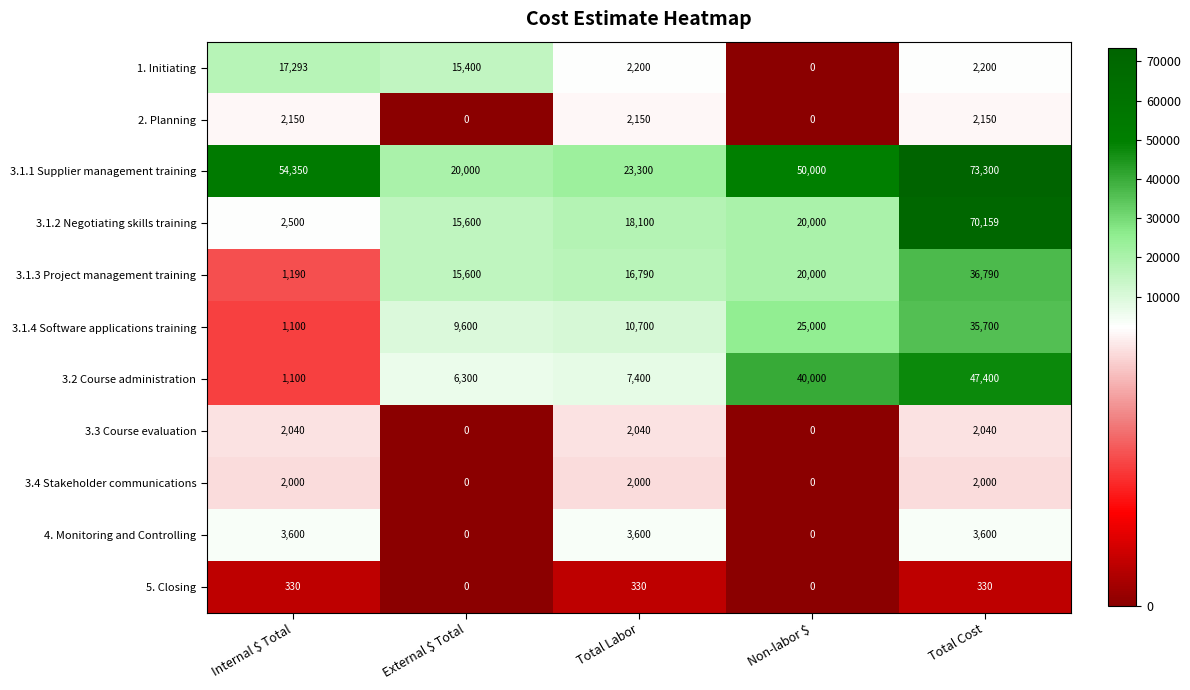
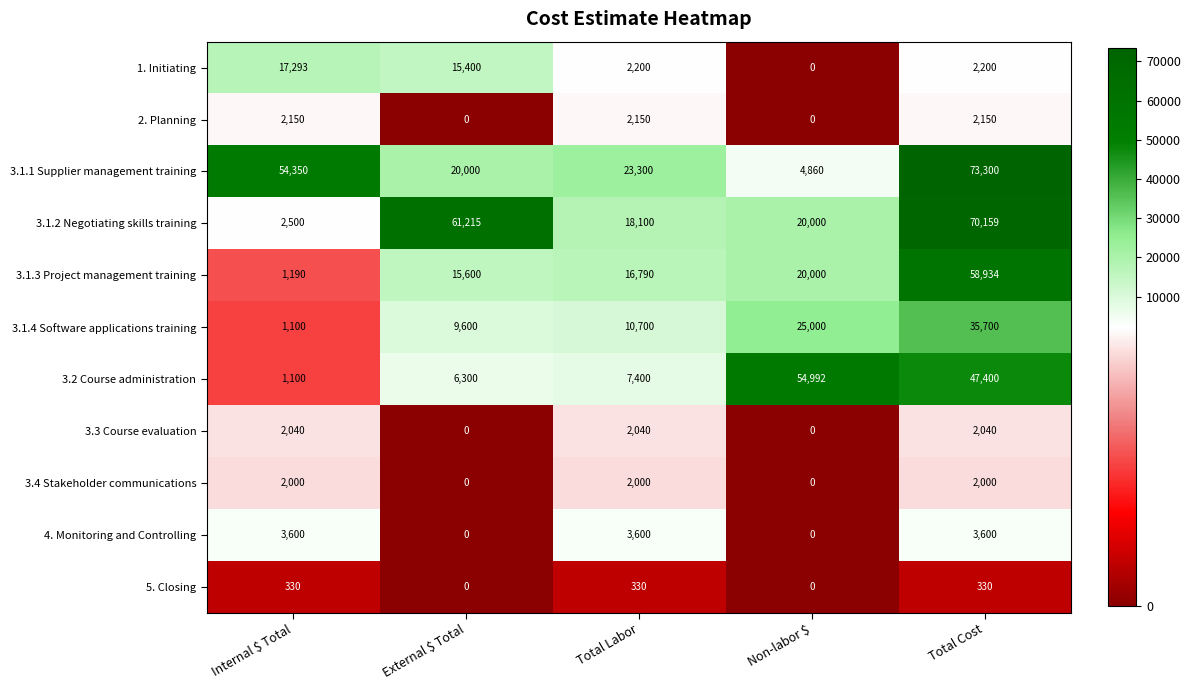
3.1.1 Supplier management training, Non-labor $: 50,000 -> 4,860
3.1.2 Negotiating skills training, External $ Total: 15,600 -> 61,215
3.1.3 Project management training, Total Cost: 36,790 -> 58,934
3.2 Course administration, Non-labor $: 40,000 -> 54,992
